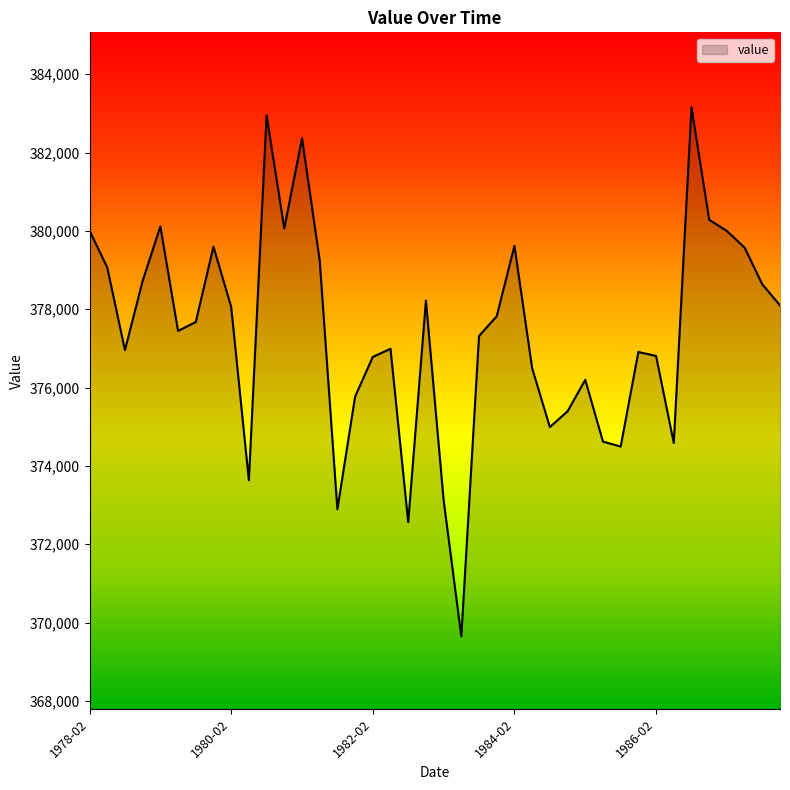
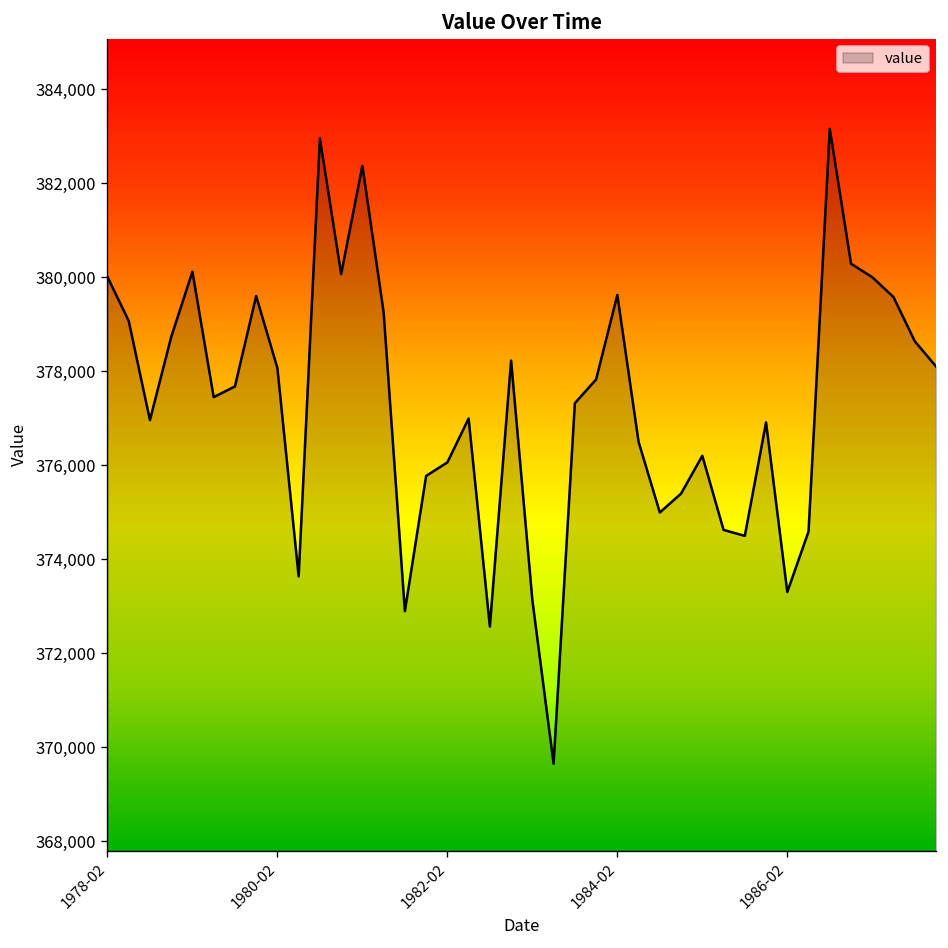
1982-02: 376,800 -> 376,100
1986-02: 376,800 -> 373,300
